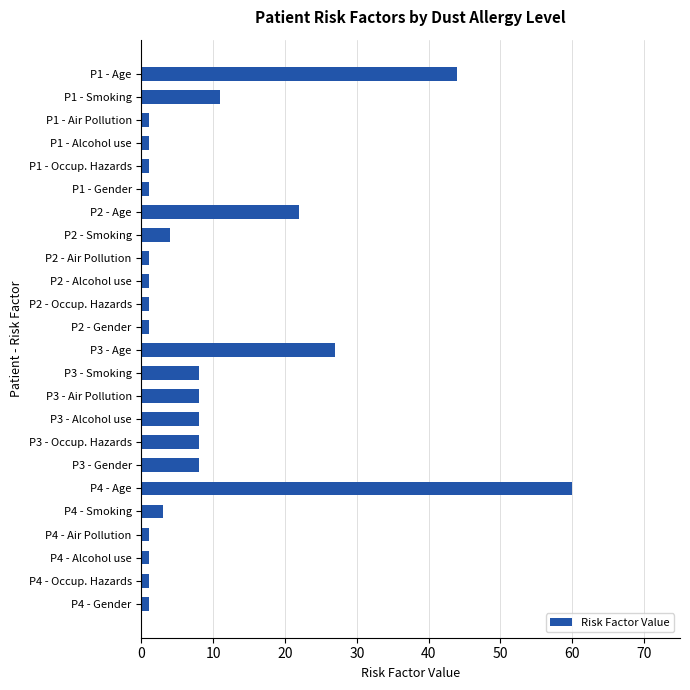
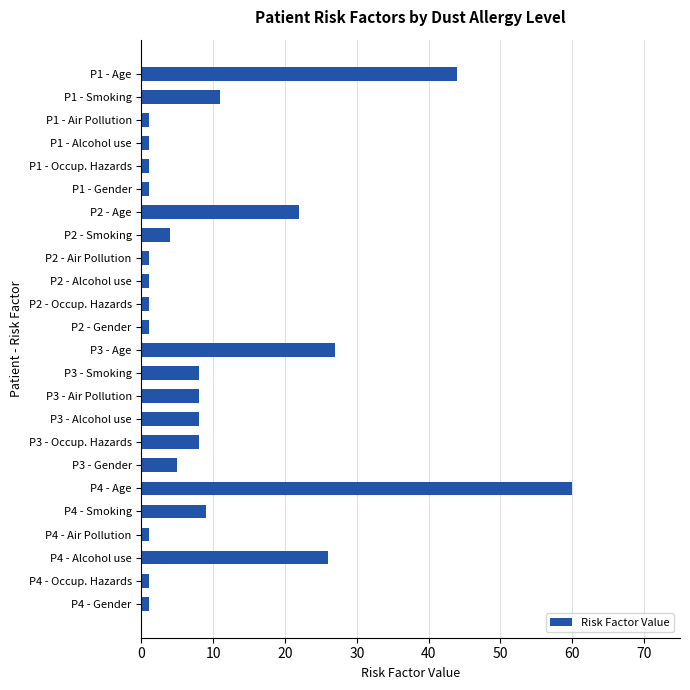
P3 - Gender: 8 -> 5
P4 - Smoking: 3 -> 9
P4 - Alcohol use: 1 -> 26
